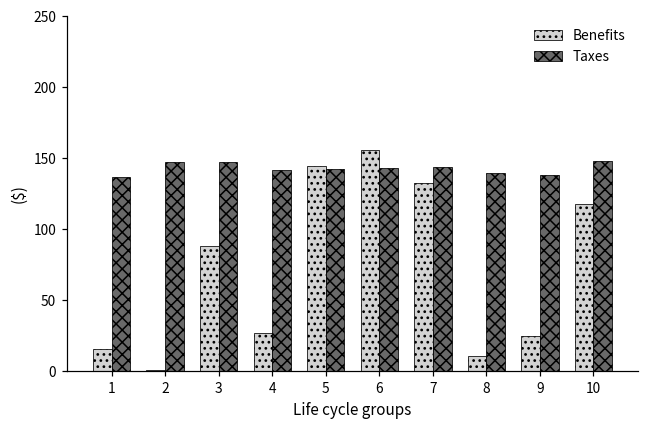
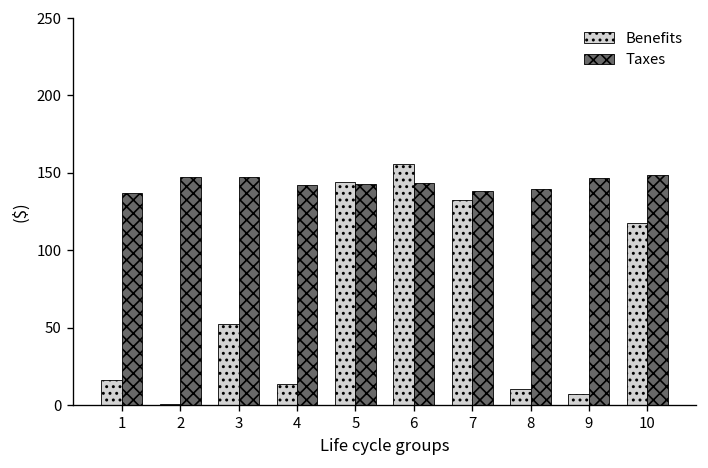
Benefits, 3: 89 -> 53
Benefits, 4: 27 -> 14
Taxes, 7: 144 -> 138
Benefits, 9: 25 -> 7
Taxes, 9: 139 -> 147
